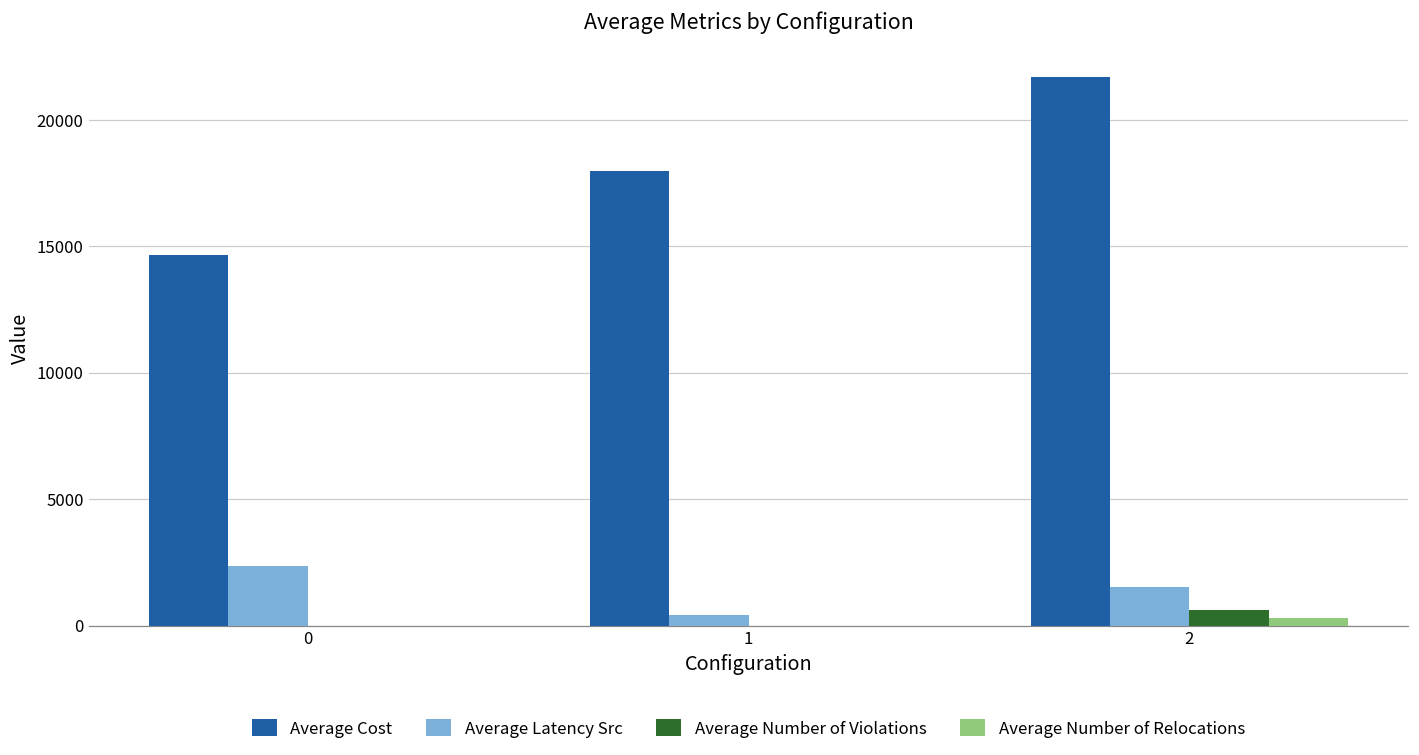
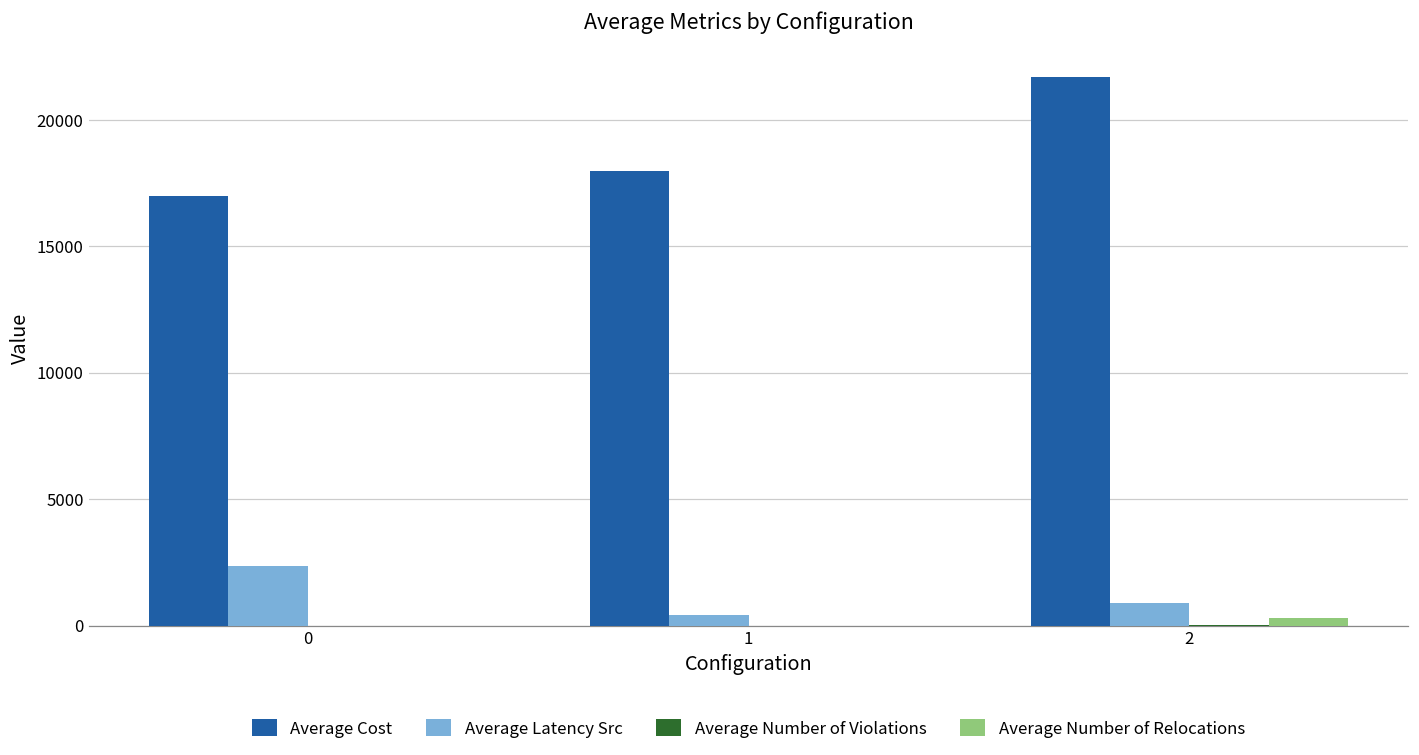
Average Cost, 0: 14700 -> 17000
Average Latency Src, 2: 1500 -> 900
Average Number of Violations, 2: 600 -> 0
